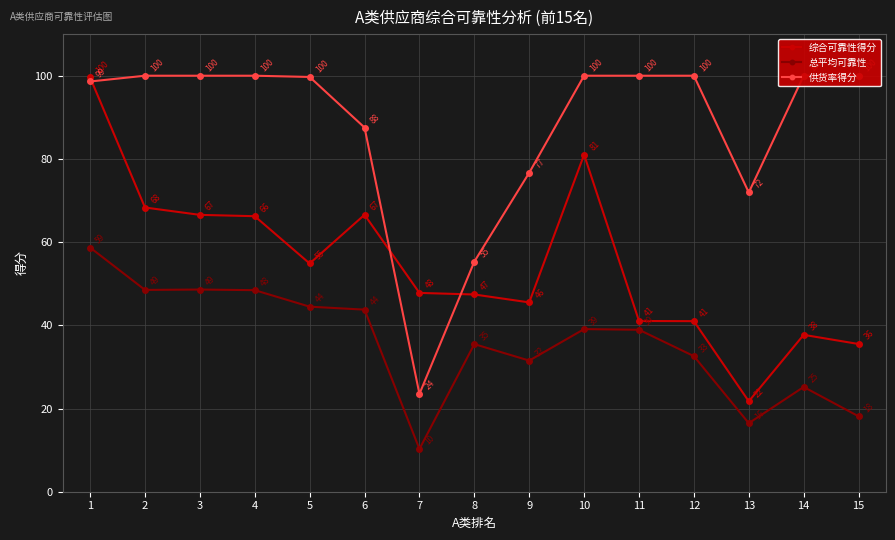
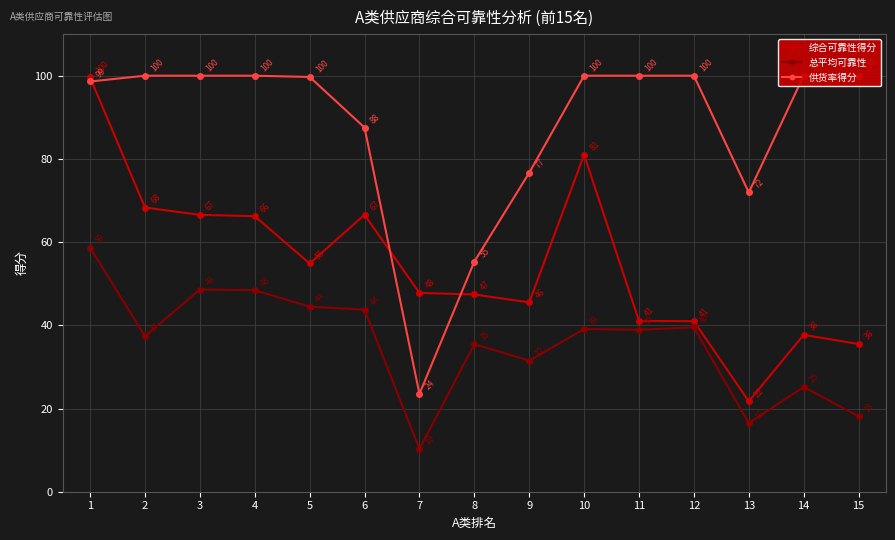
总平均可靠性, 2: 49 -> 37
总平均可靠性, 12: 33 -> 40
